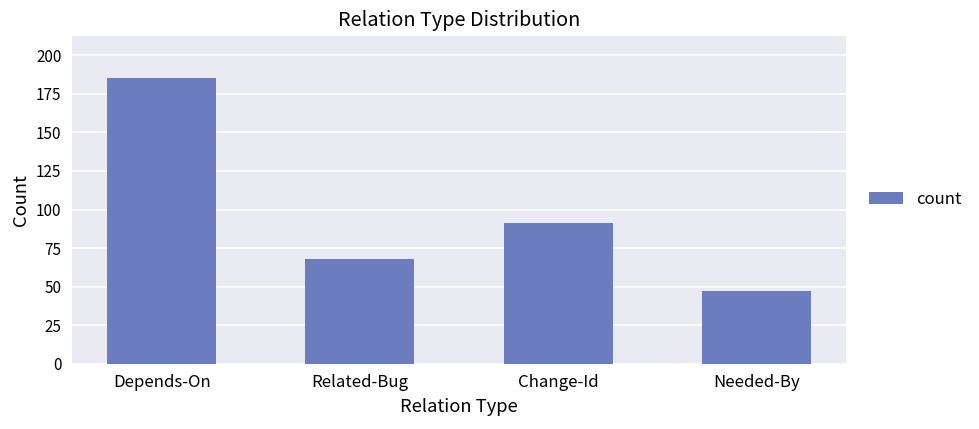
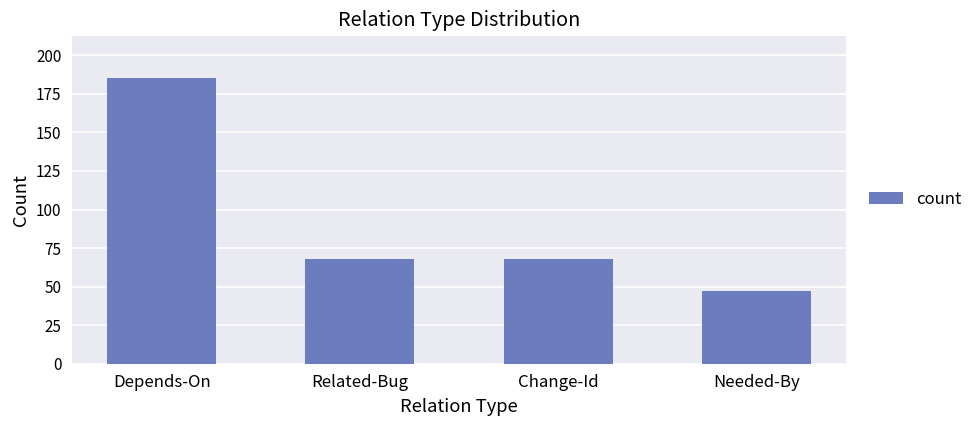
Change-Id: 91 -> 68
